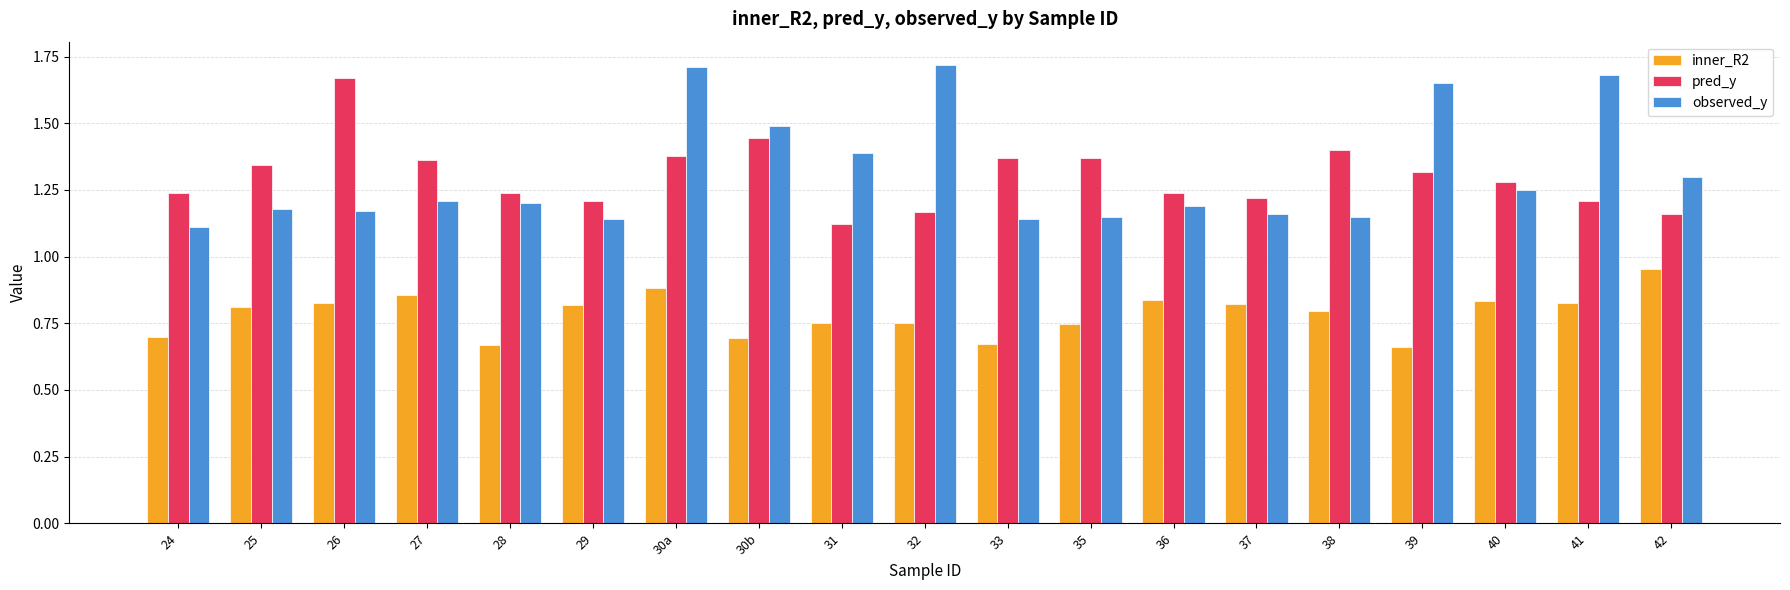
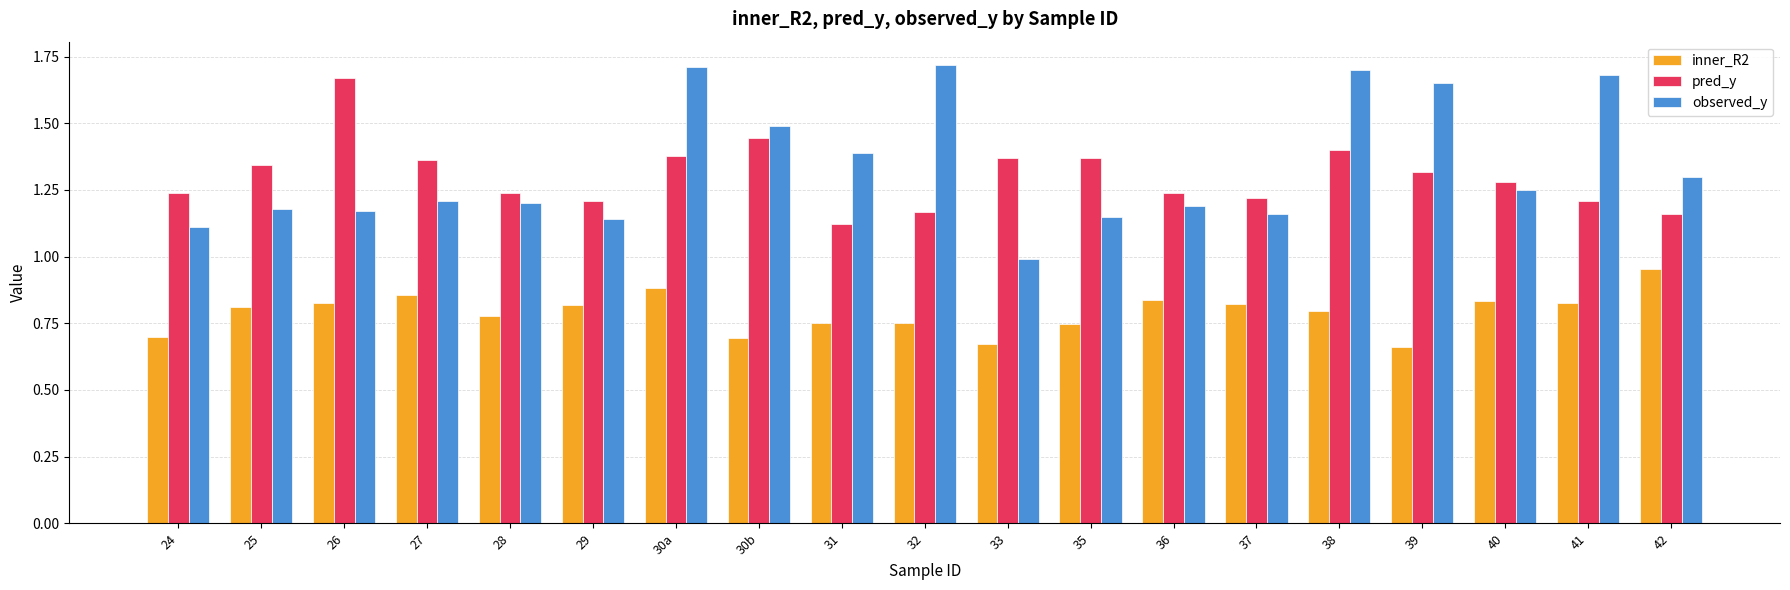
inner_R2, 28: 0.67 -> 0.78
observed_y, 33: 1.14 -> 0.99
observed_y, 38: 1.15 -> 1.70
